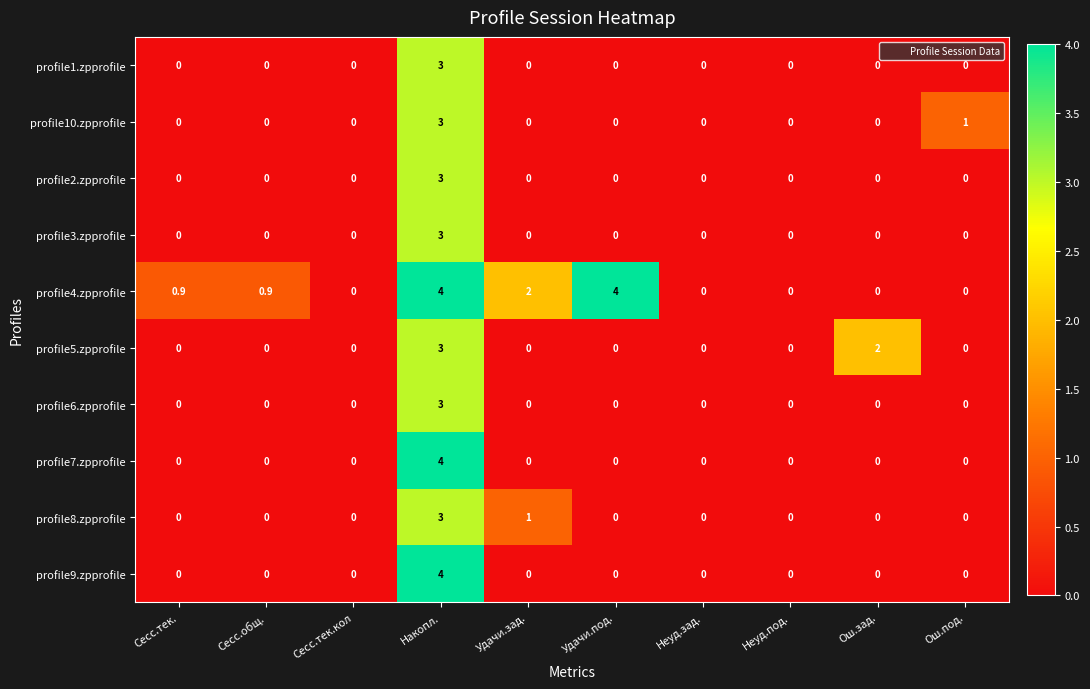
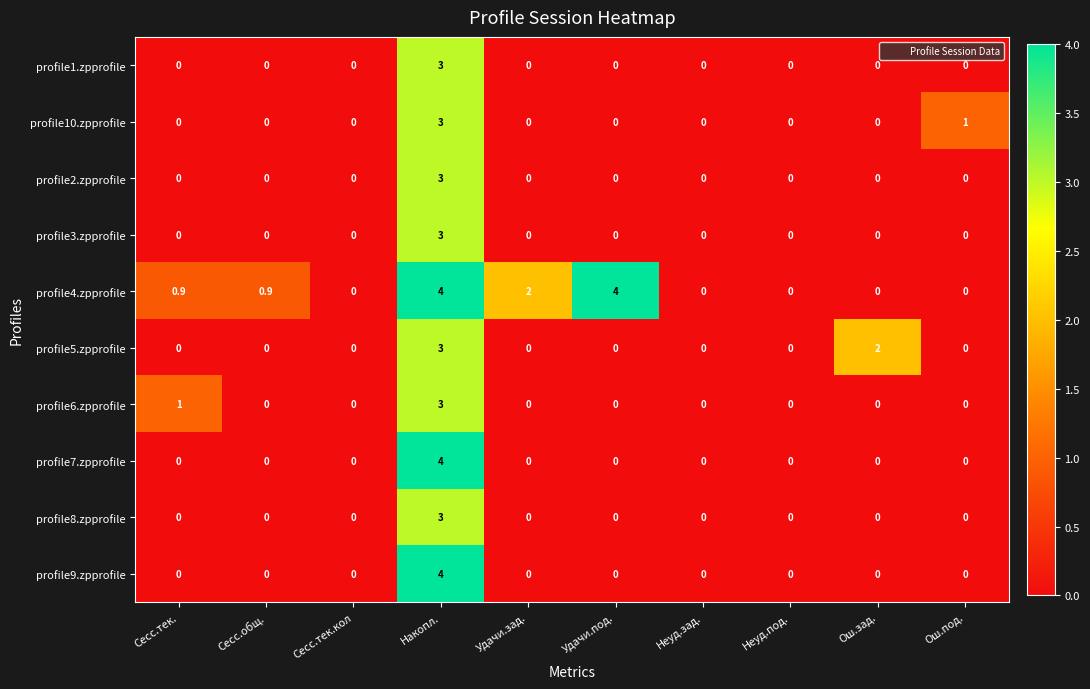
profile6.zpprofile, Сесс.тек.: 0 -> 1
profile8.zpprofile, Удачи.зад.: 1 -> 0
